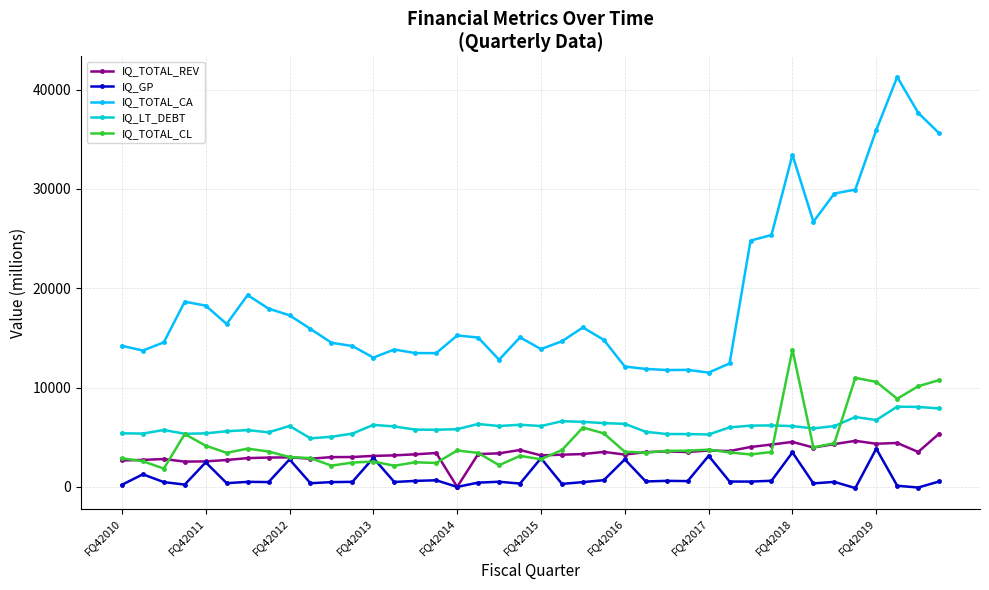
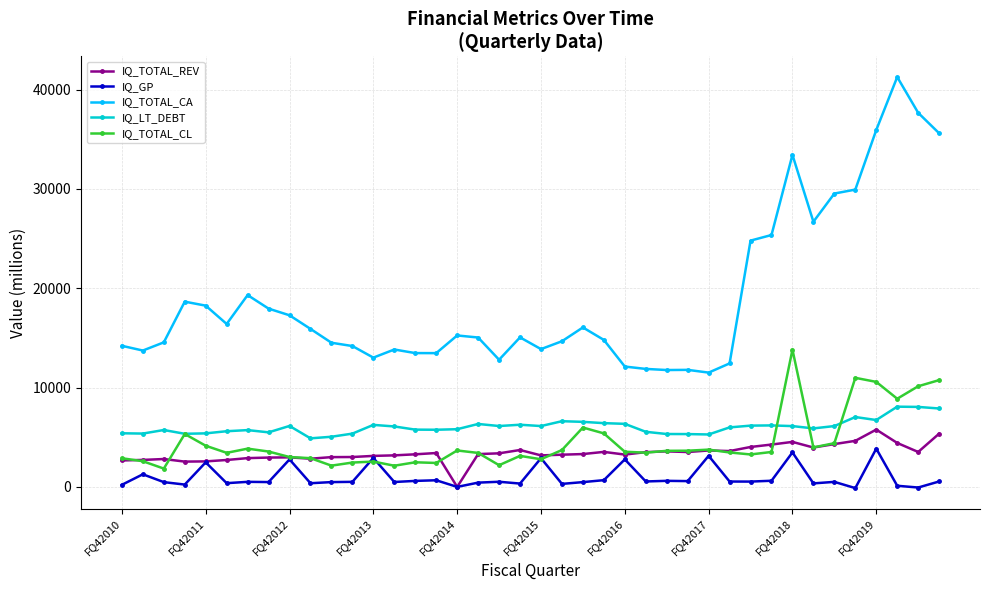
IQ_TOTAL_REV, FQ42019: 4000 -> 6000
